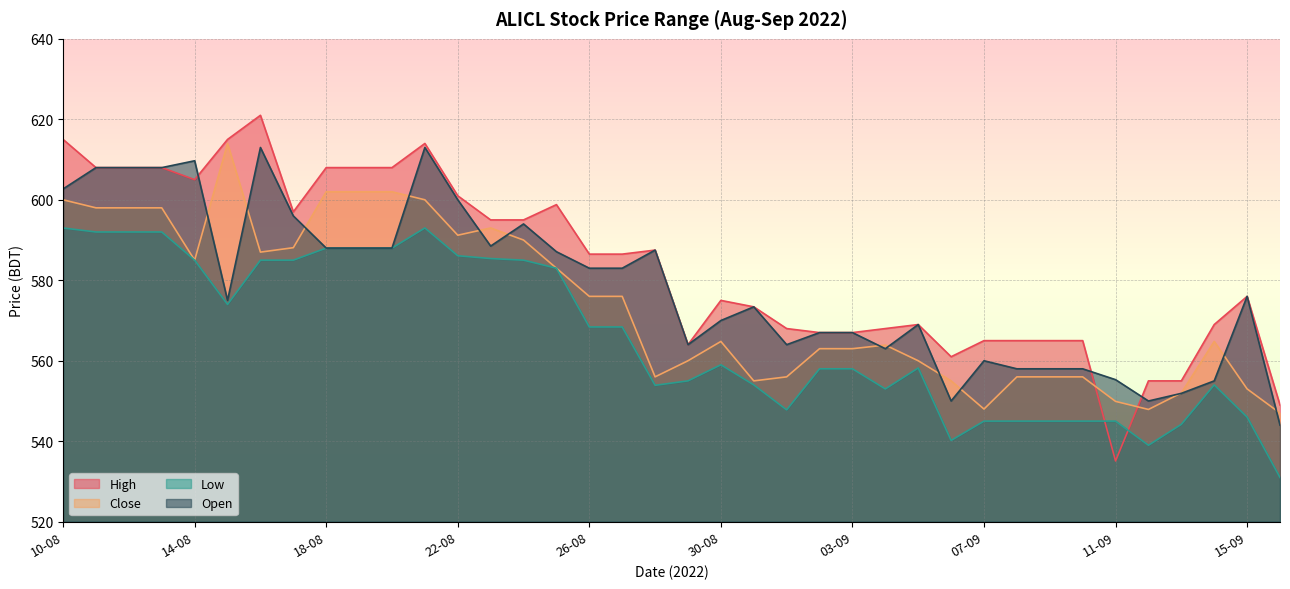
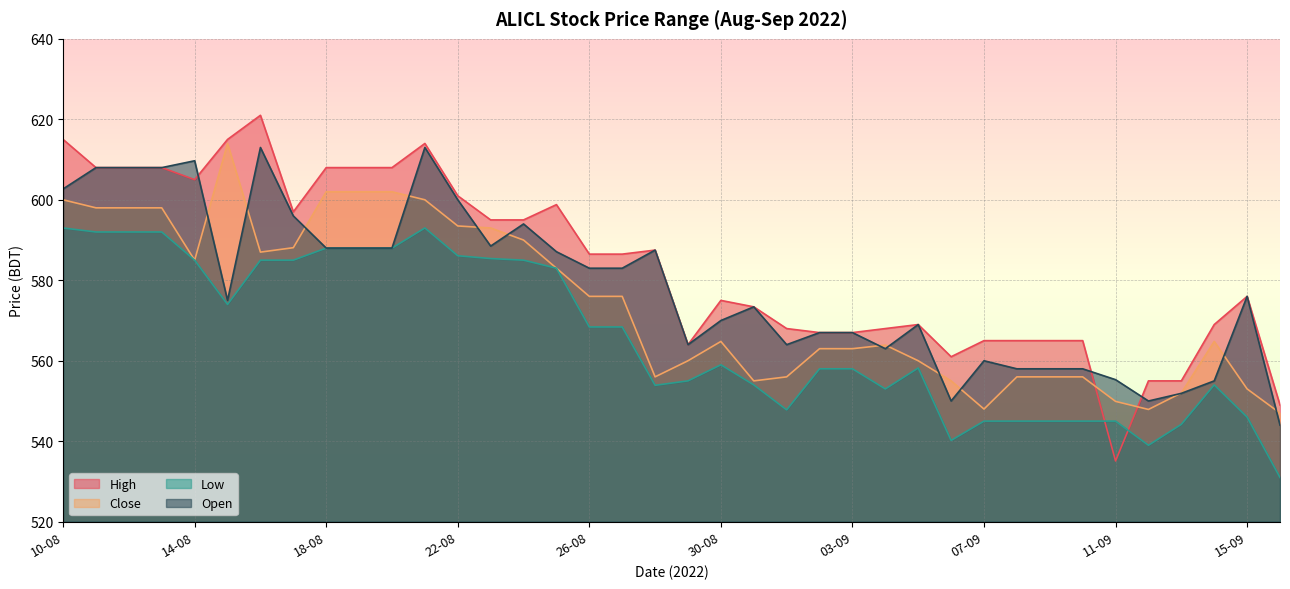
Close, 22-08: 591 -> 594
